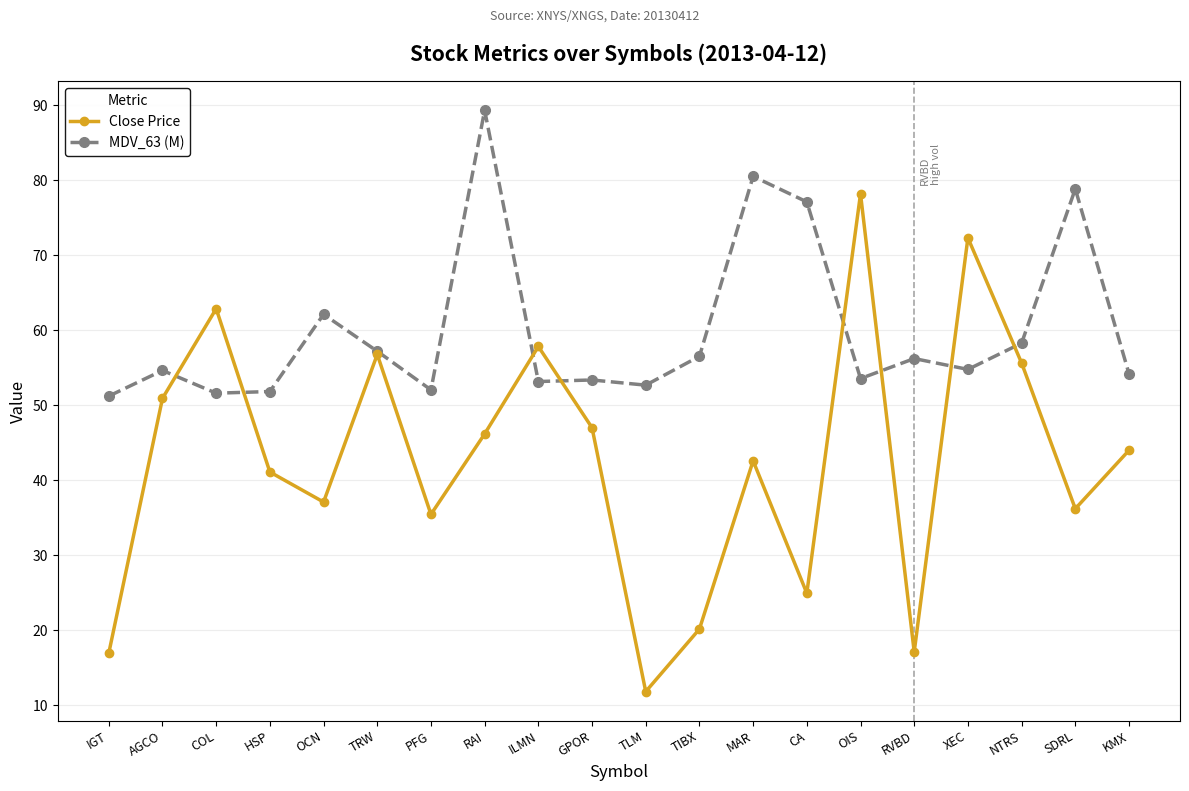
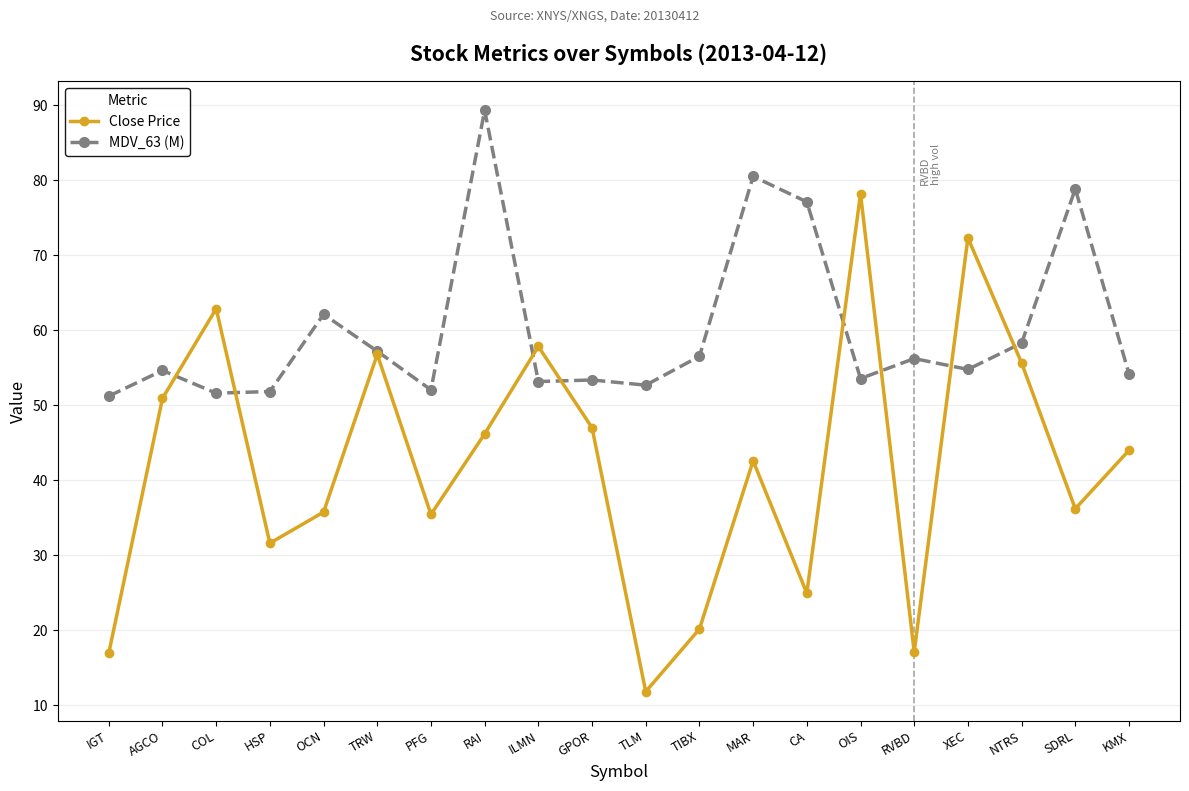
Close Price, HSP: 41 -> 32
Close Price, OCN: 37 -> 36
